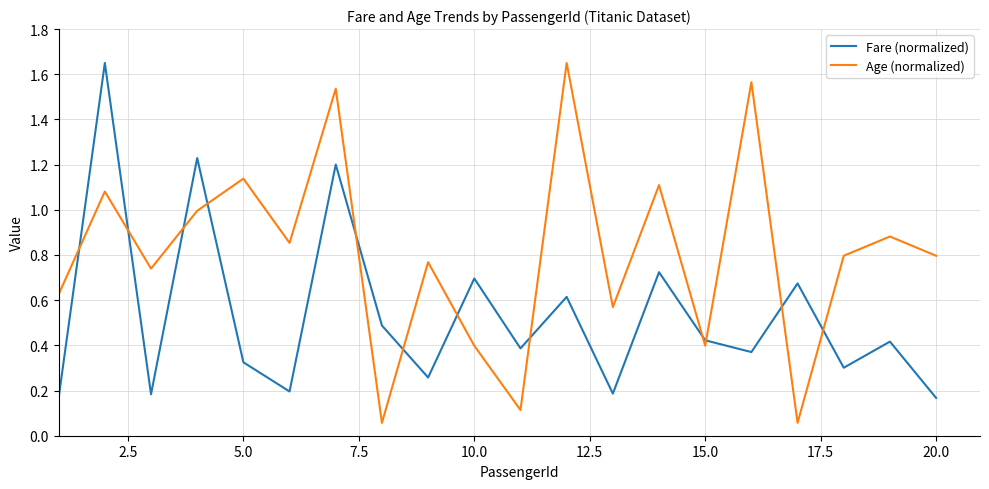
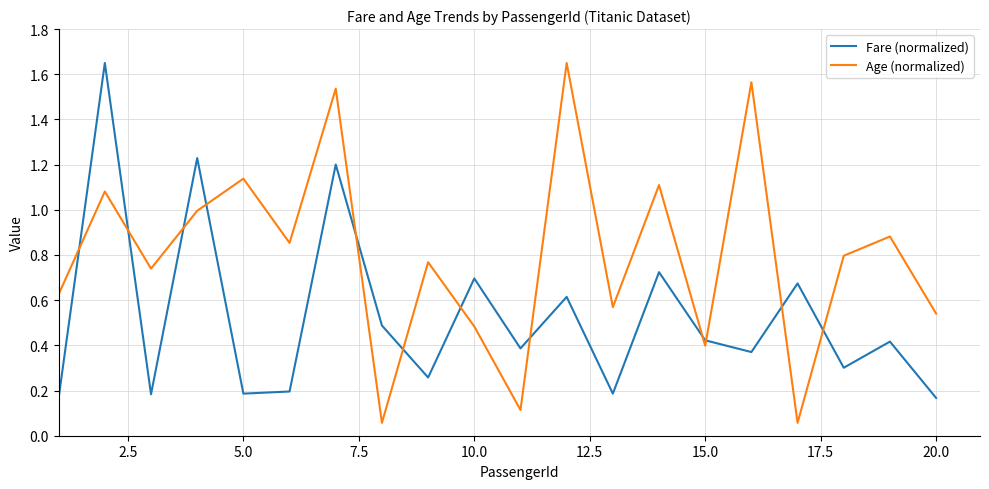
Fare (normalized), 5.0: 0.32 -> 0.19
Age (normalized), 10.0: 0.40 -> 0.48
Age (normalized), 20.0: 0.80 -> 0.54
